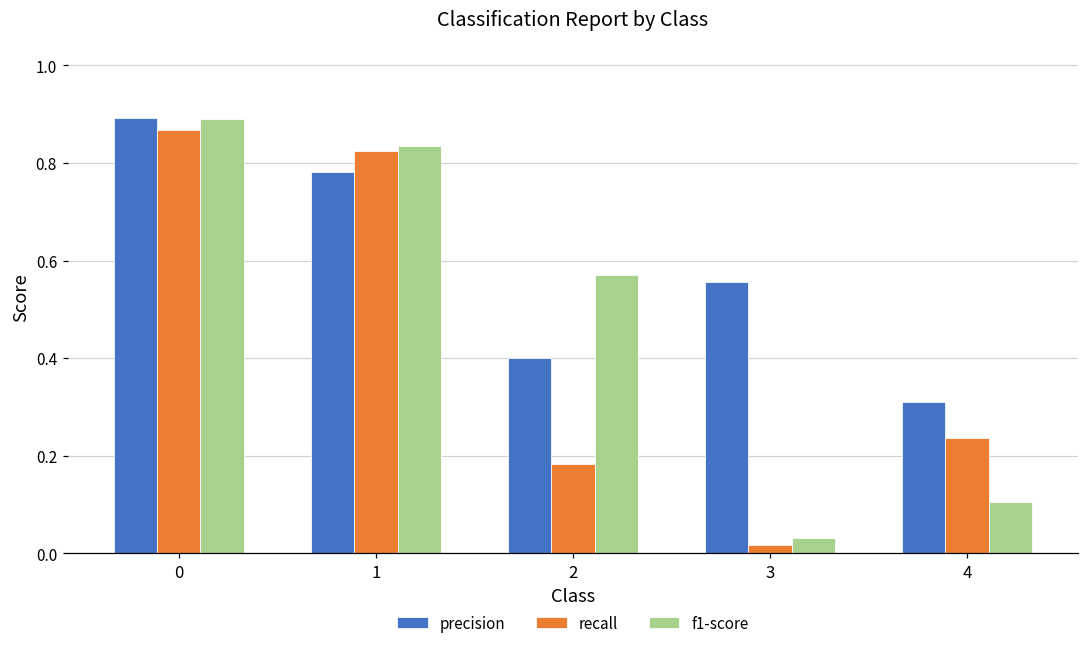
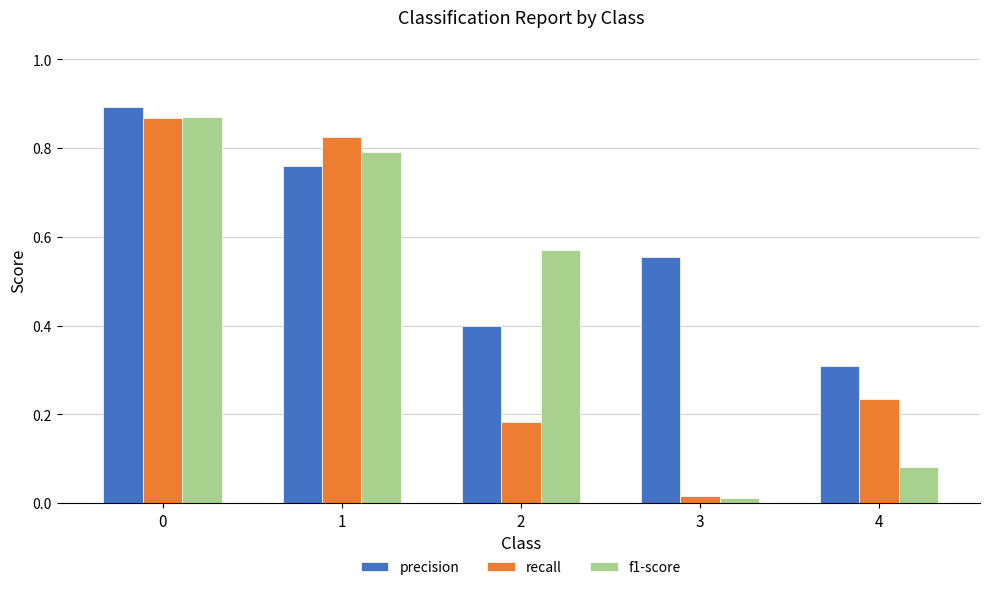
f1-score, 0: 0.89 -> 0.87
precision, 1: 0.78 -> 0.76
f1-score, 1: 0.83 -> 0.79
f1-score, 3: 0.03 -> 0.01
f1-score, 4: 0.11 -> 0.08
